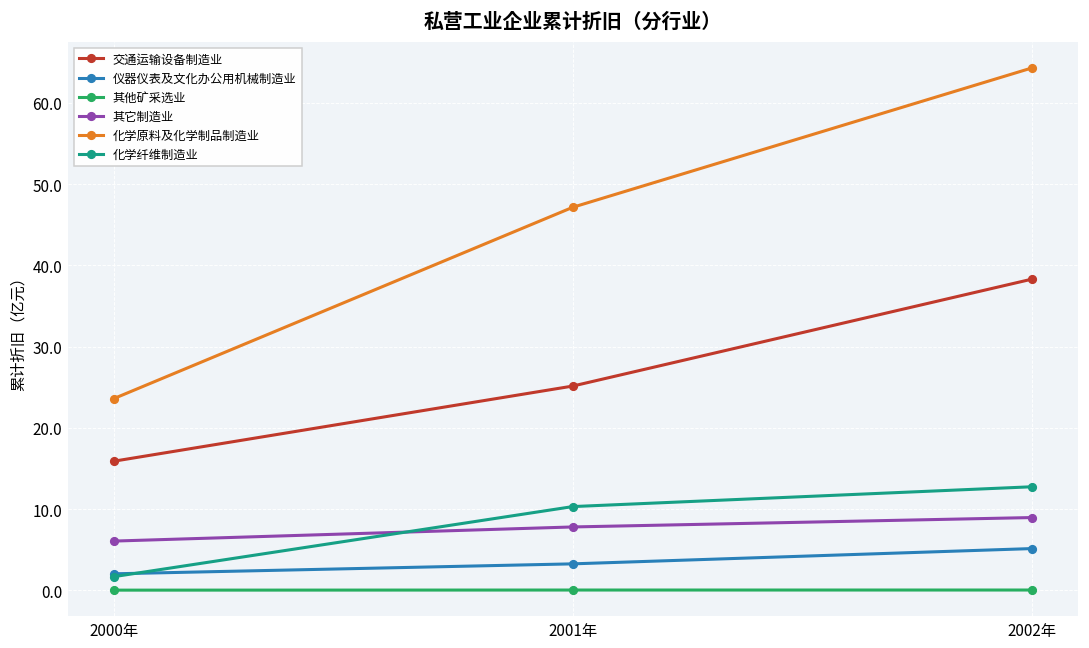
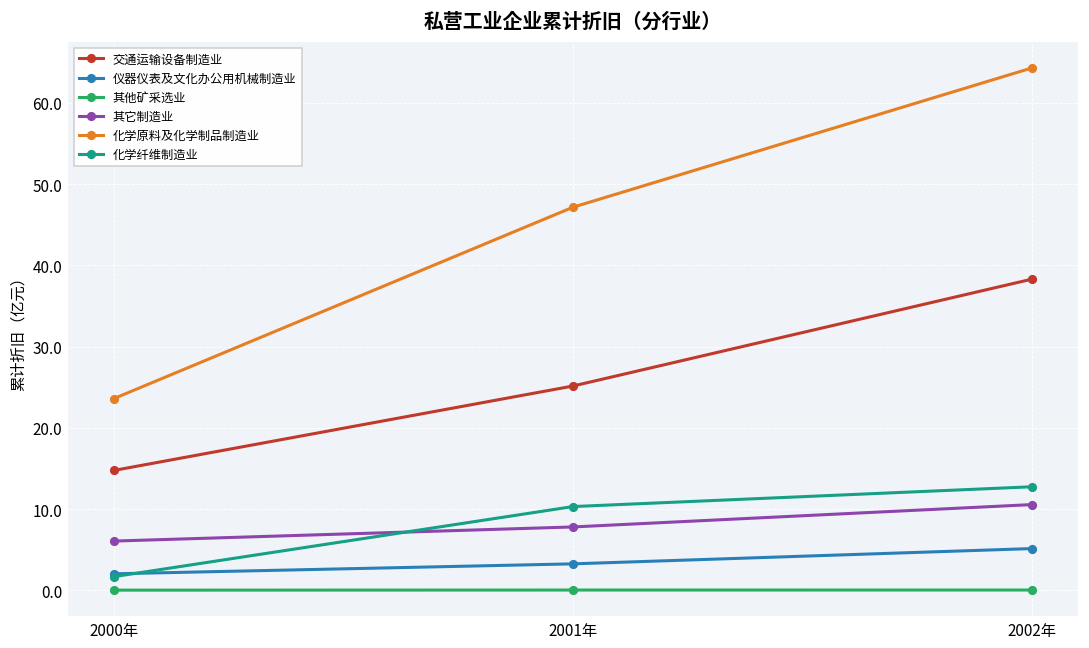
交通运输设备制造业, 2000年: 16 -> 15
其它制造业, 2002年: 9 -> 11
